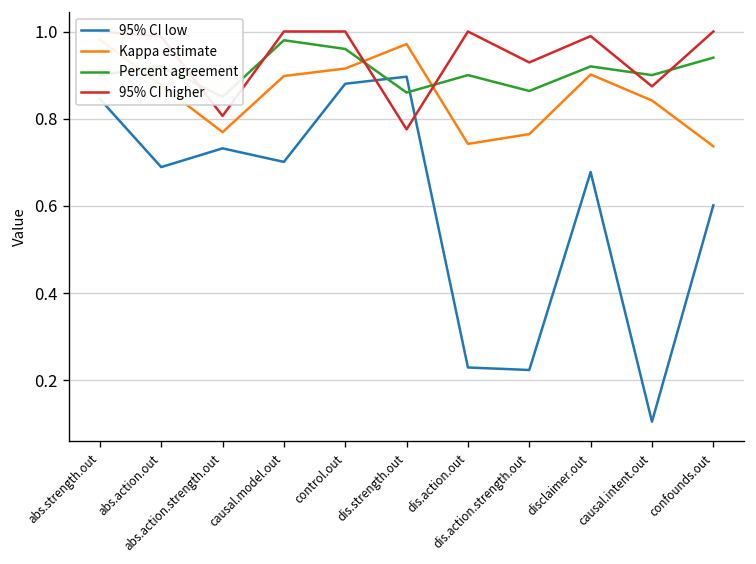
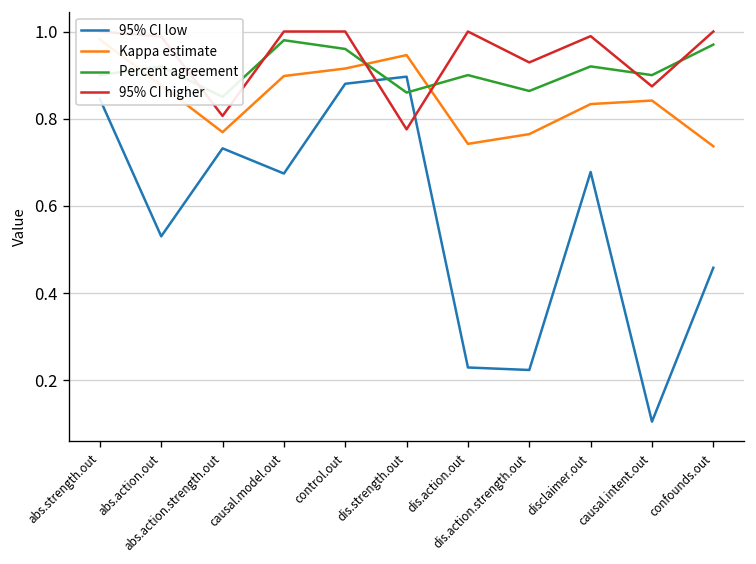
95% CI low, abs.action.out: 0.69 -> 0.53
95% CI low, causal.model.out: 0.70 -> 0.67
Kappa estimate, dis.strength.out: 0.97 -> 0.95
Kappa estimate, disclaimer.out: 0.90 -> 0.83
95% CI low, confounds.out: 0.60 -> 0.46
Percent agreement, confounds.out: 0.94 -> 0.97
